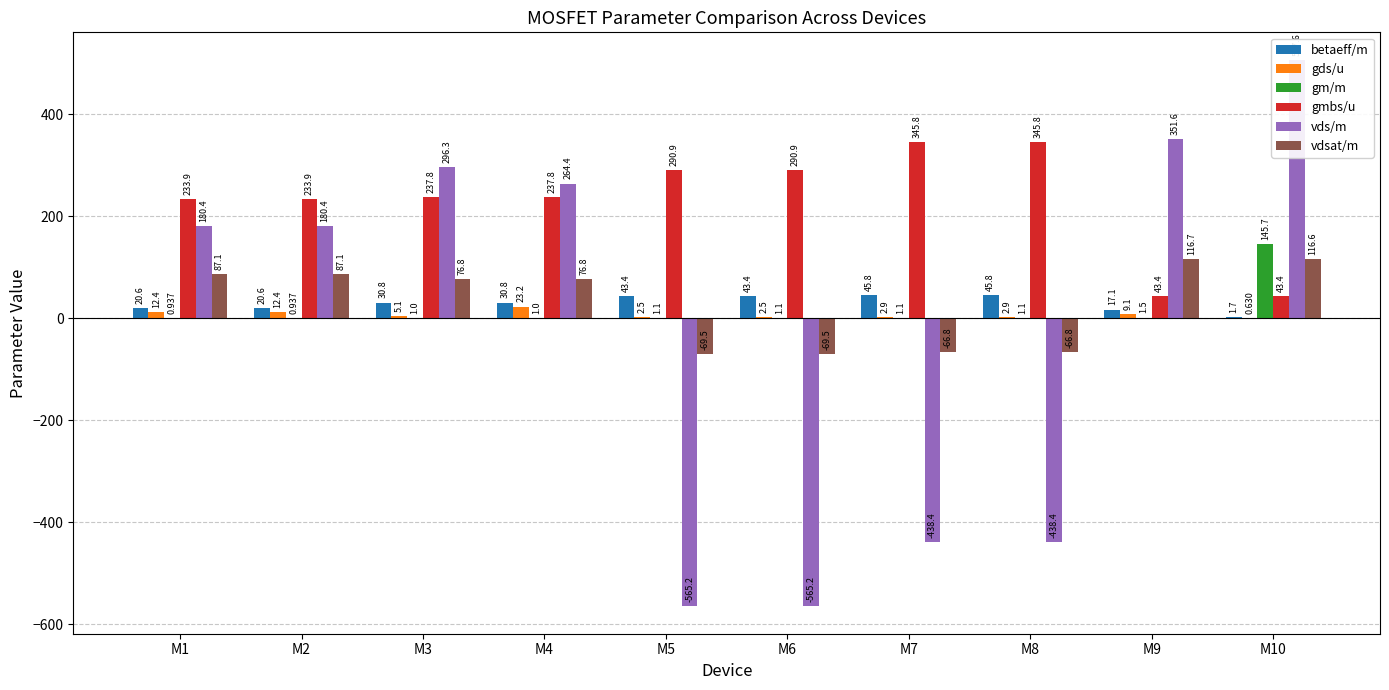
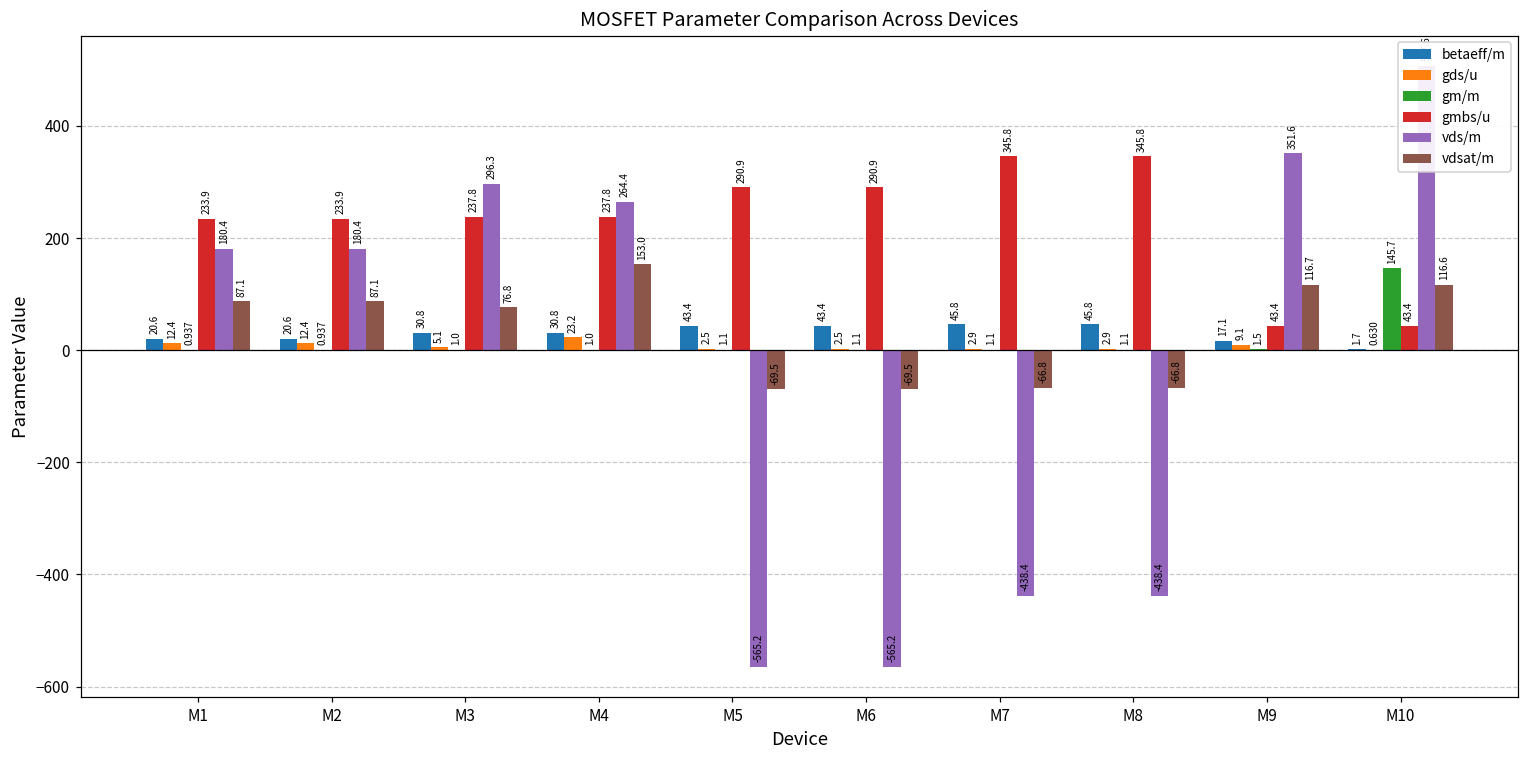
vdsat/m, M4: 76.8 -> 153.0
